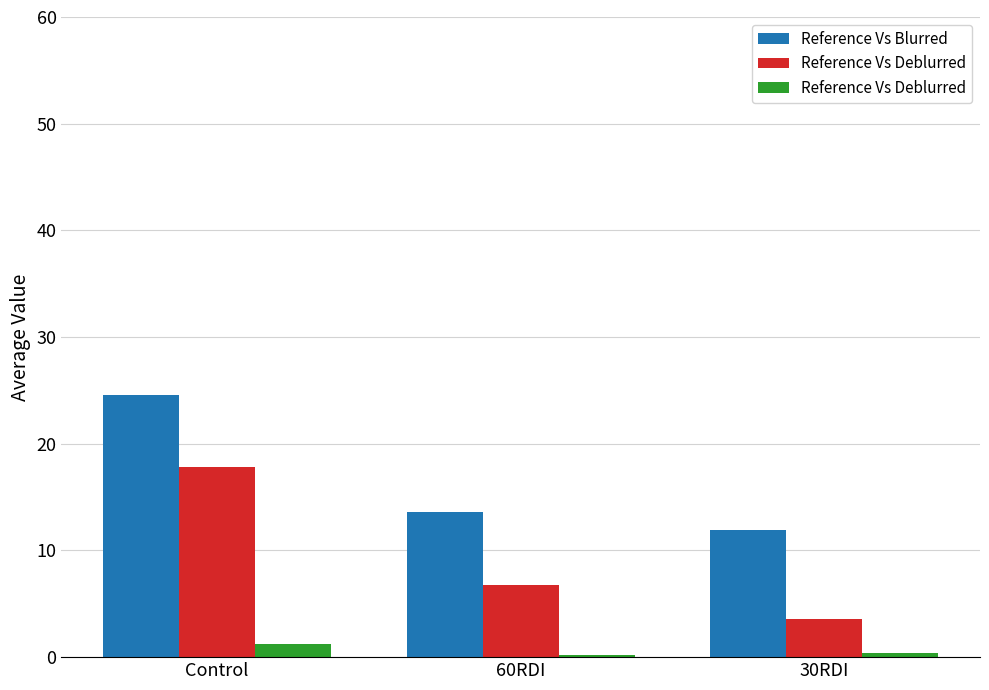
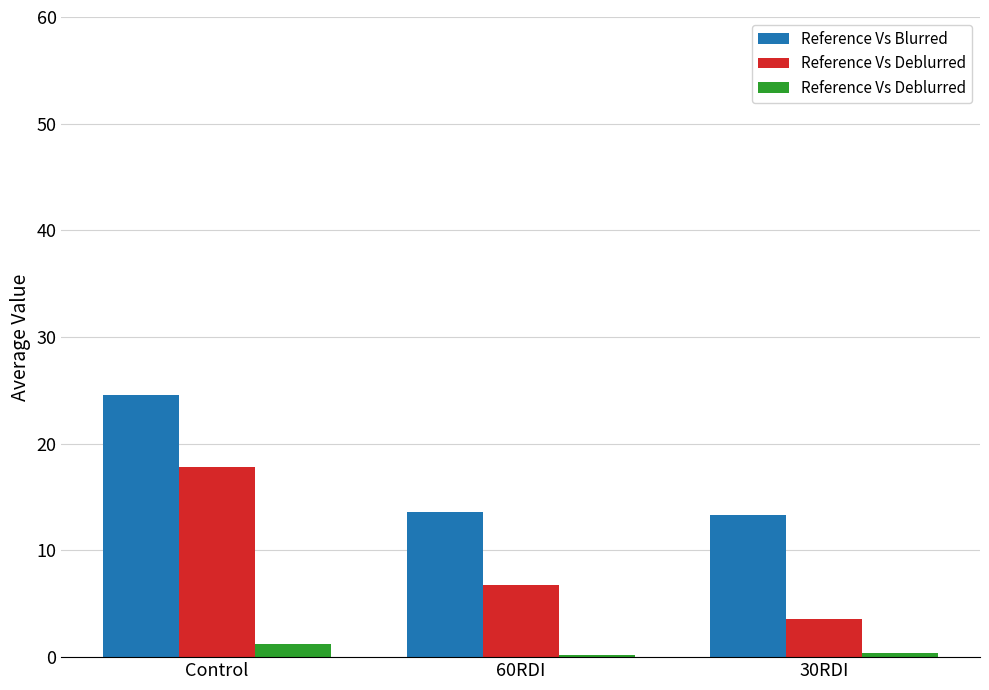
Reference Vs Blurred, 30RDI: 11.9 -> 13.3
